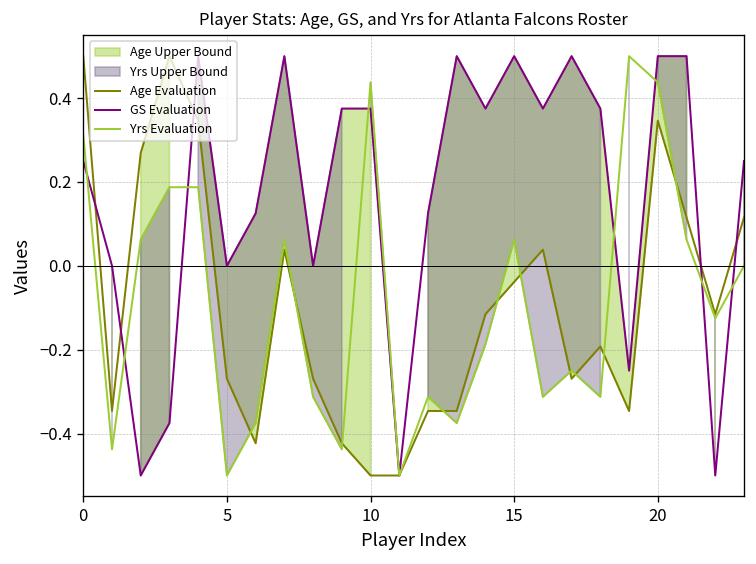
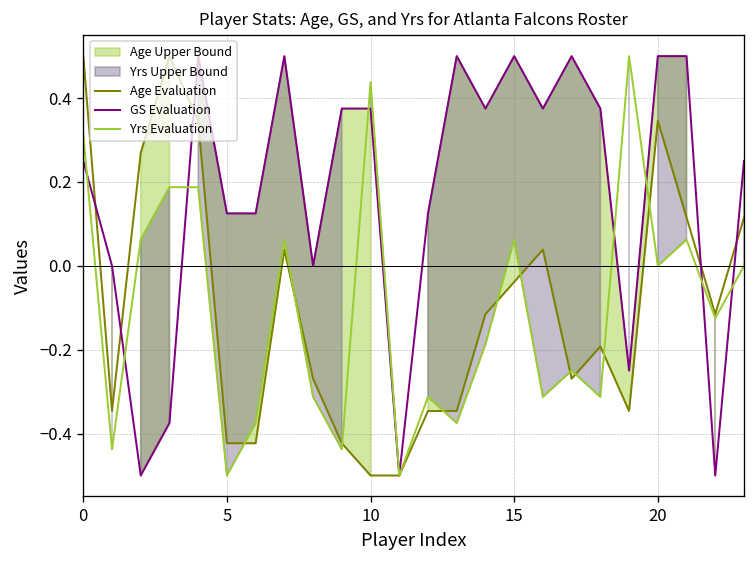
Age Evaluation, 5: -0.27 -> -0.42
GS Evaluation, 5: 0.00 -> 0.13
Yrs Evaluation, 20: 0.44 -> 0.00
